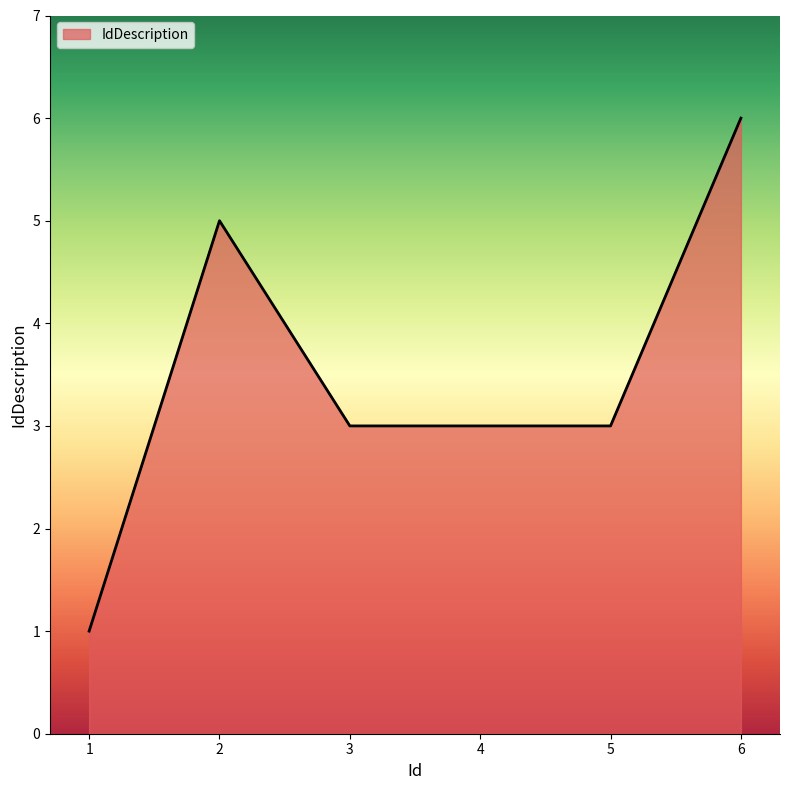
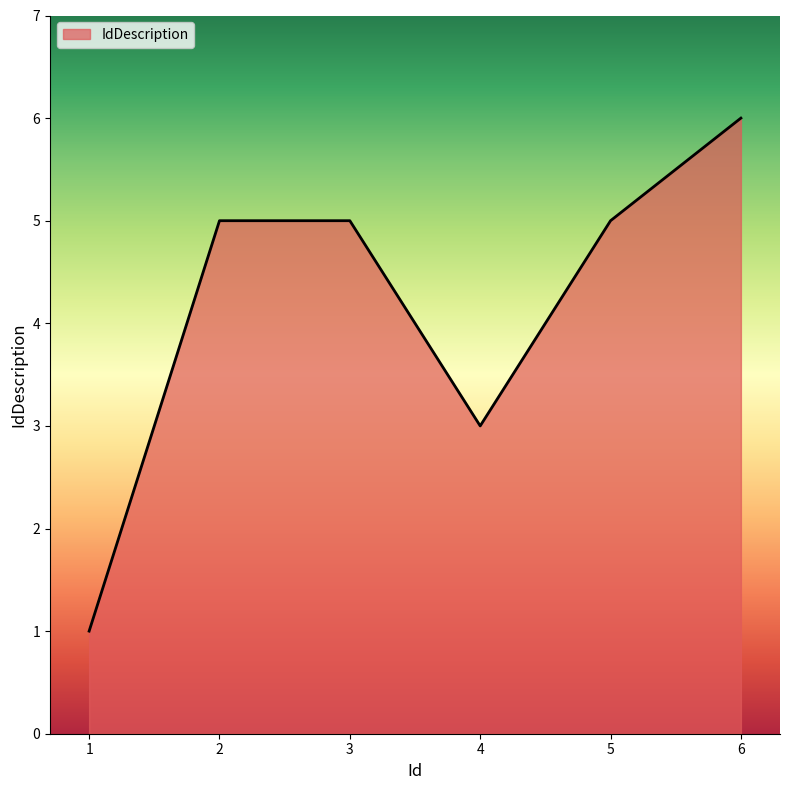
3: 3 -> 5
5: 3 -> 5
